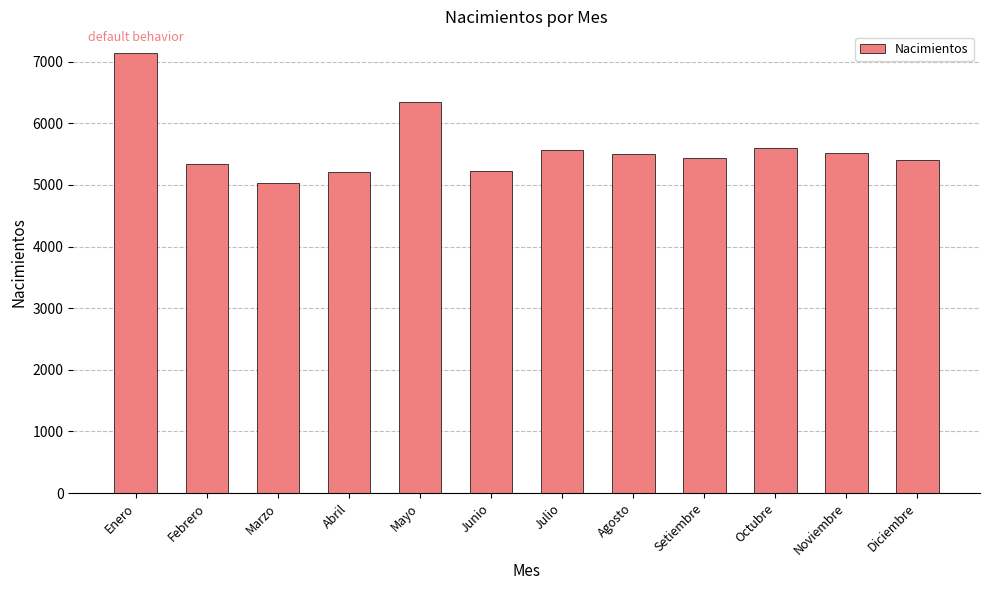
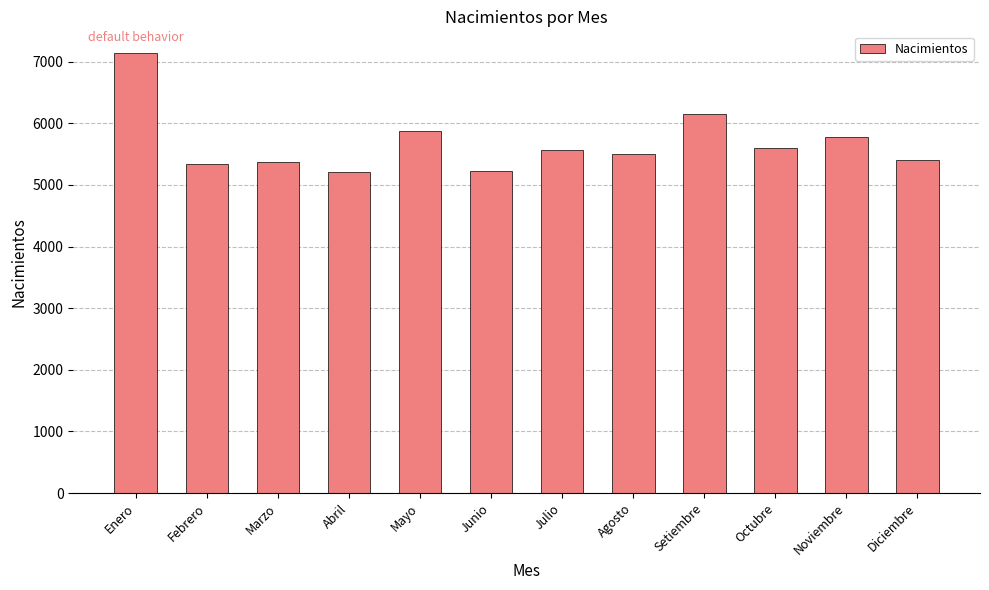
Marzo: 5000 -> 5400
Mayo: 6300 -> 5900
Setiembre: 5400 -> 6100
Noviembre: 5500 -> 5800
